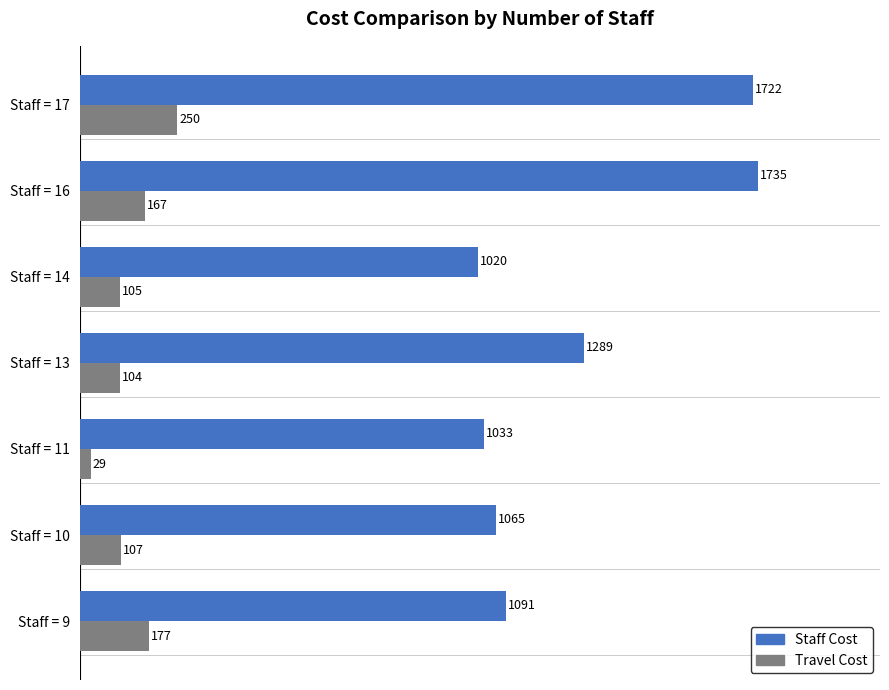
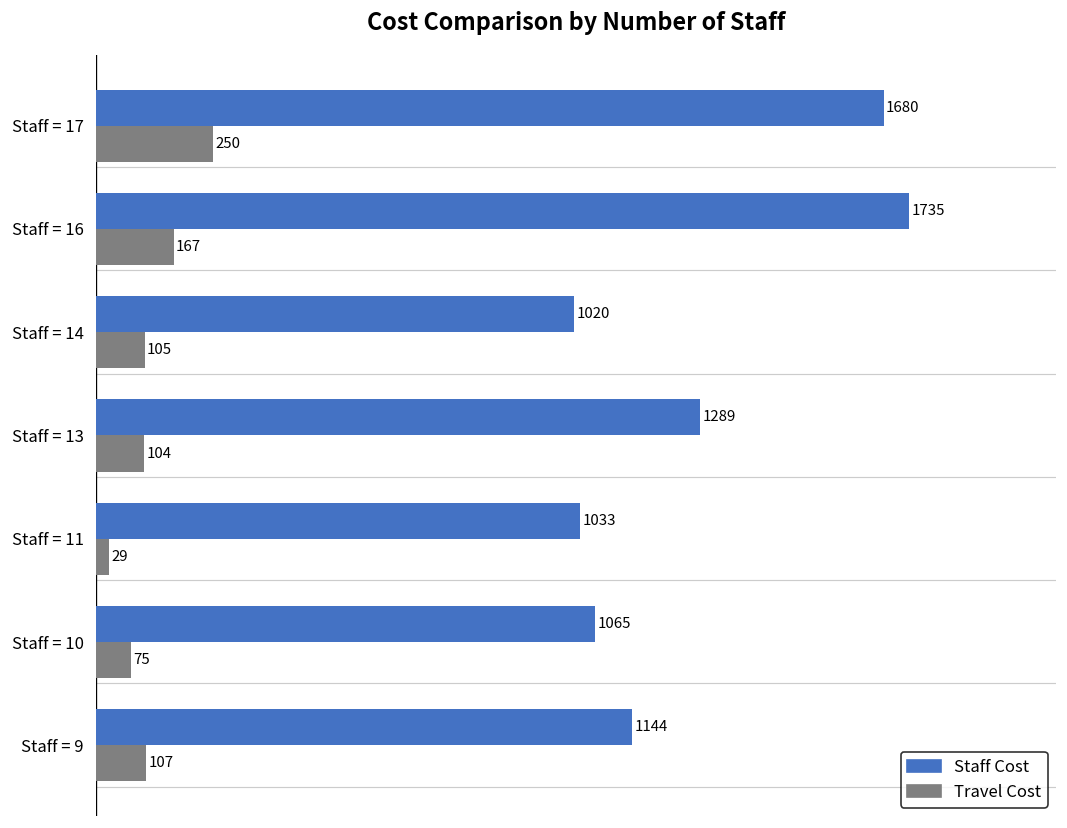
Staff Cost, Staff = 17: 1722 -> 1680
Travel Cost, Staff = 10: 107 -> 75
Staff Cost, Staff = 9: 1091 -> 1144
Travel Cost, Staff = 9: 177 -> 107
